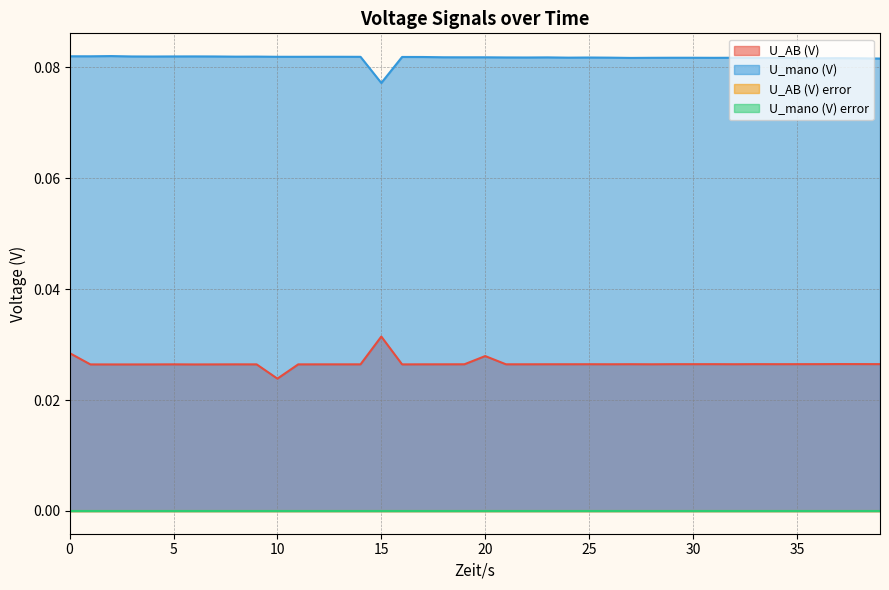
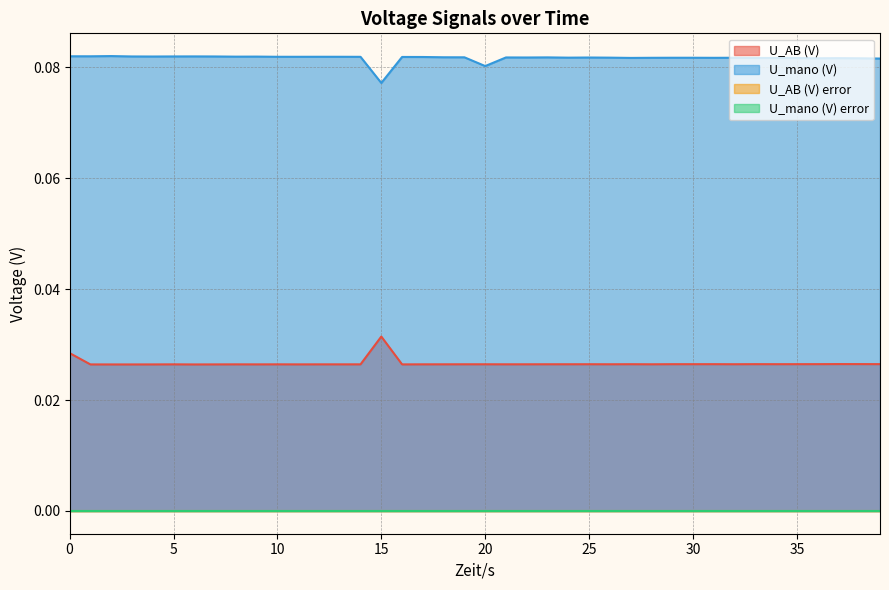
U_AB (V), 10: 0.024 -> 0.026
U_AB (V), 20: 0.028 -> 0.026
U_mano (V), 20: 0.082 -> 0.080
